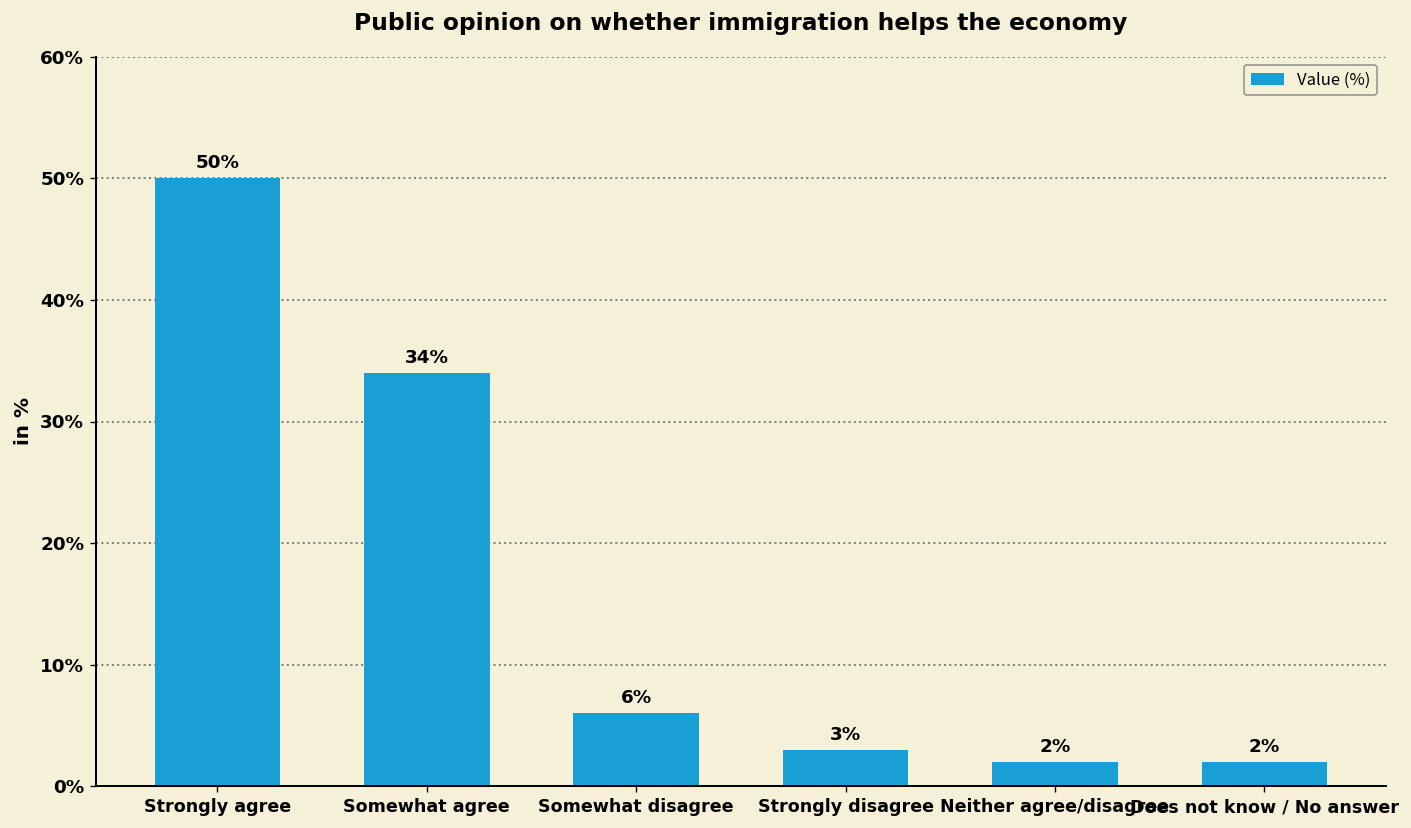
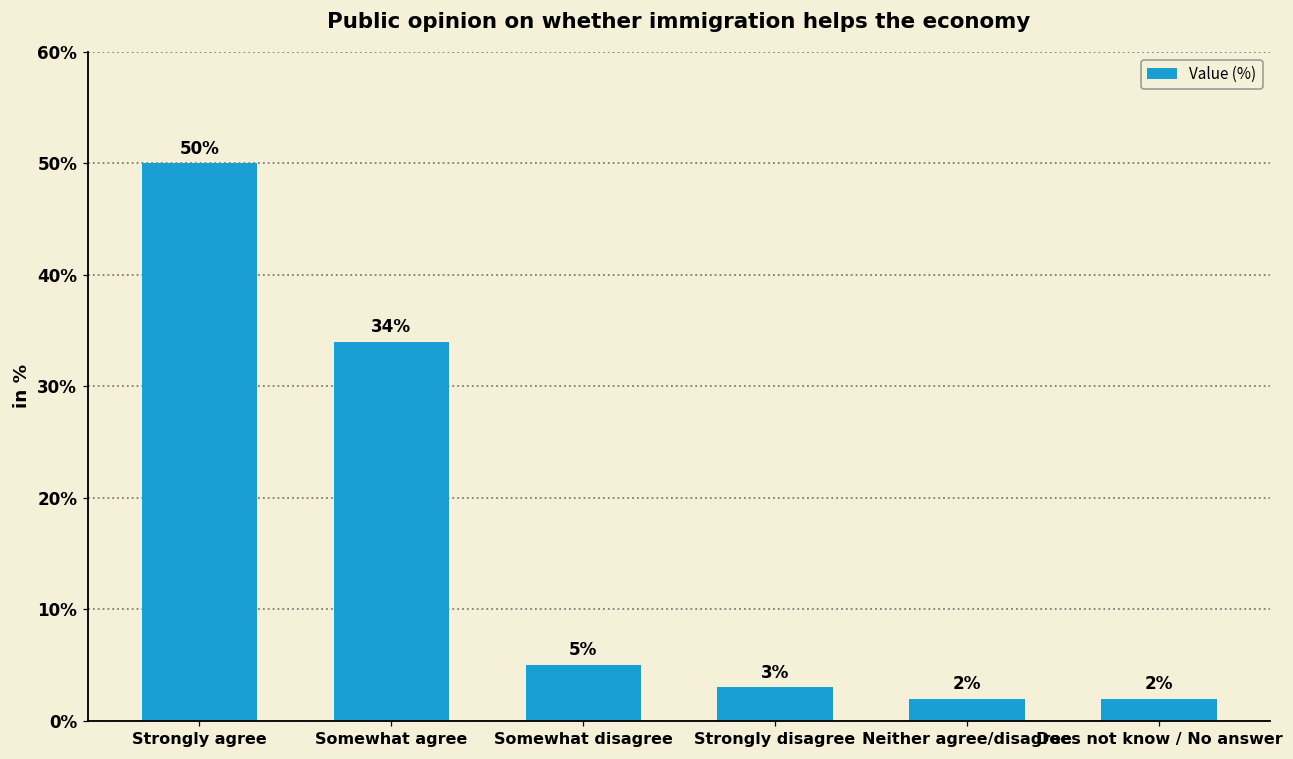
Somewhat disagree: 6% -> 5%
